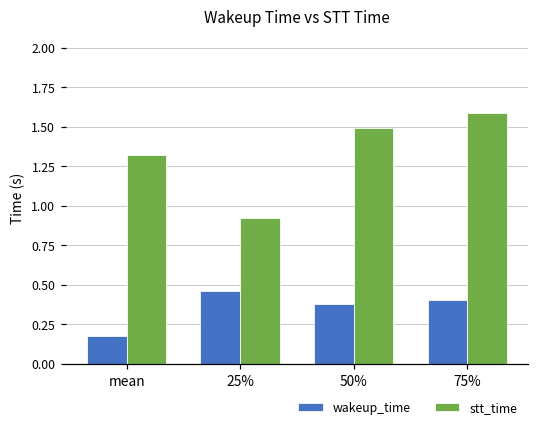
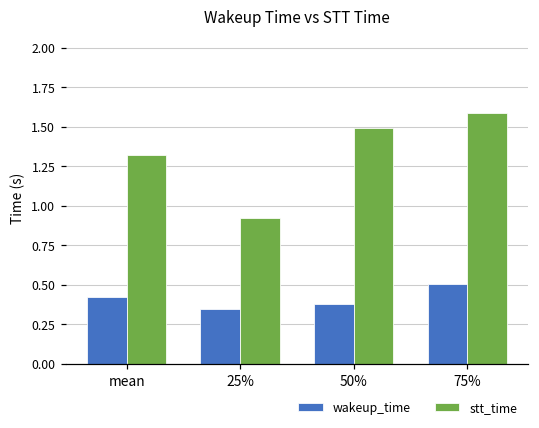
wakeup_time, mean: 0.18 -> 0.42
wakeup_time, 25%: 0.46 -> 0.35
wakeup_time, 75%: 0.40 -> 0.50
